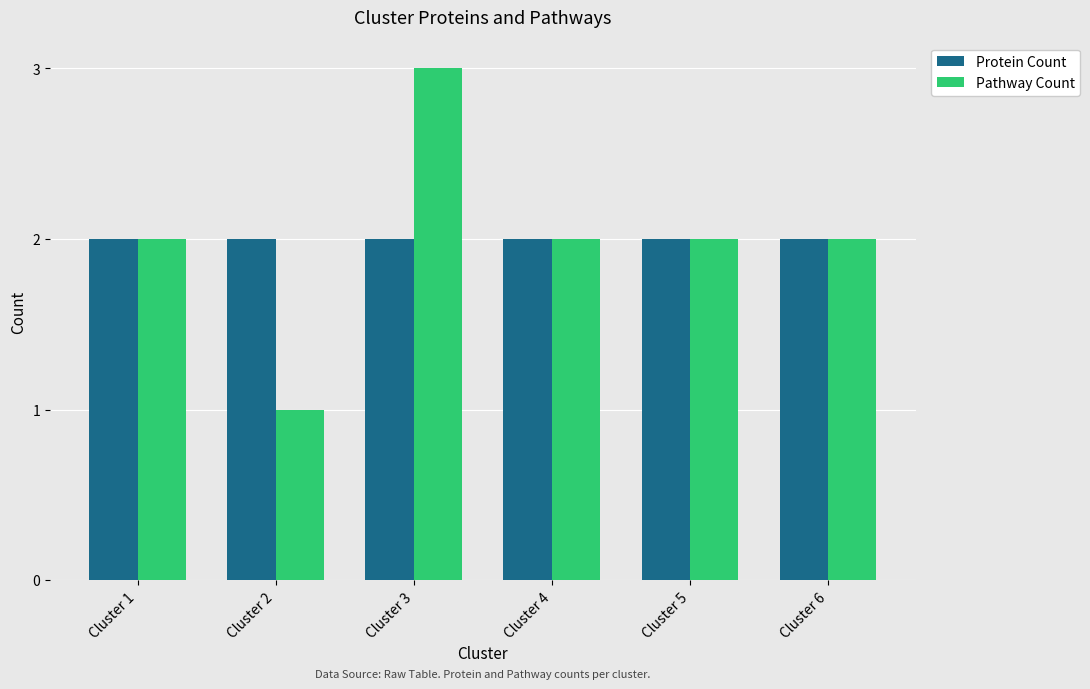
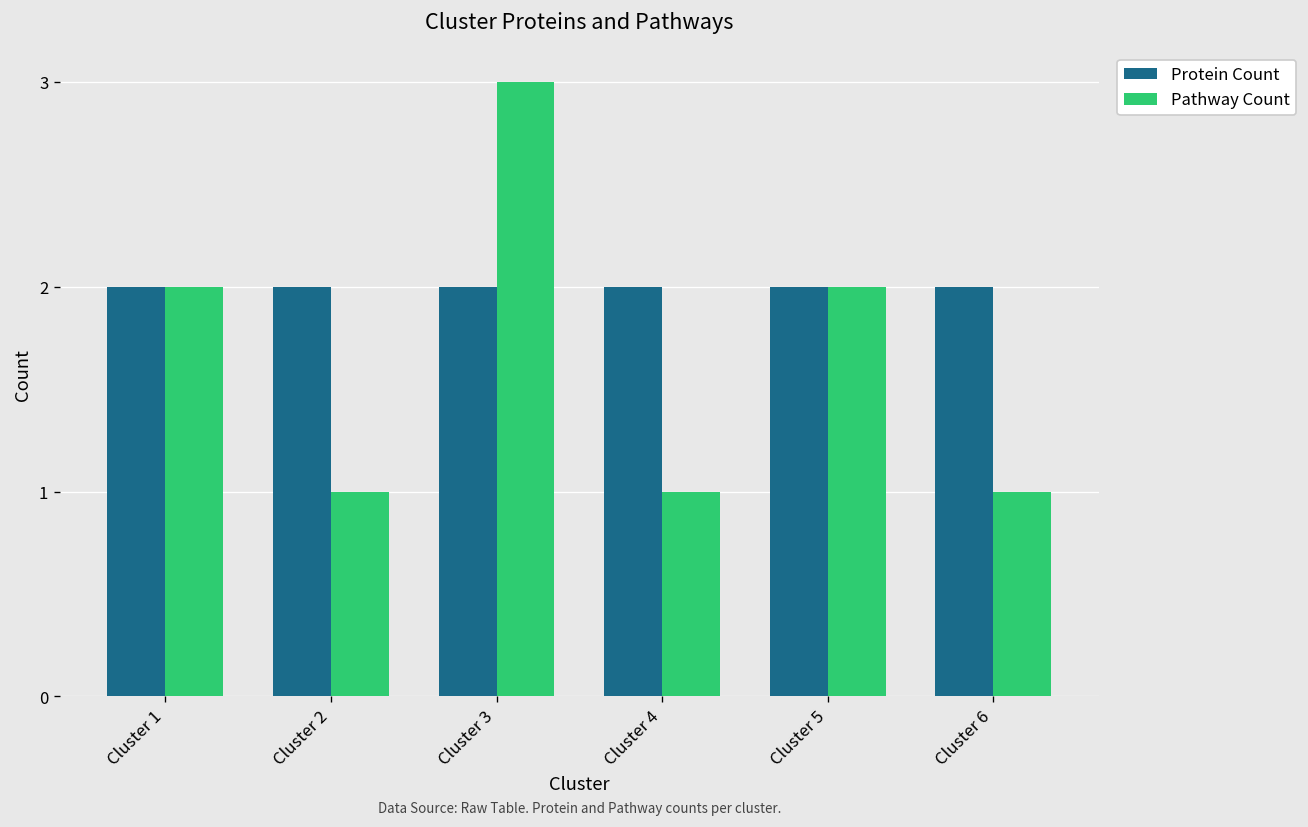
Pathway Count, Cluster 4: 2 -> 1
Pathway Count, Cluster 6: 2 -> 1
